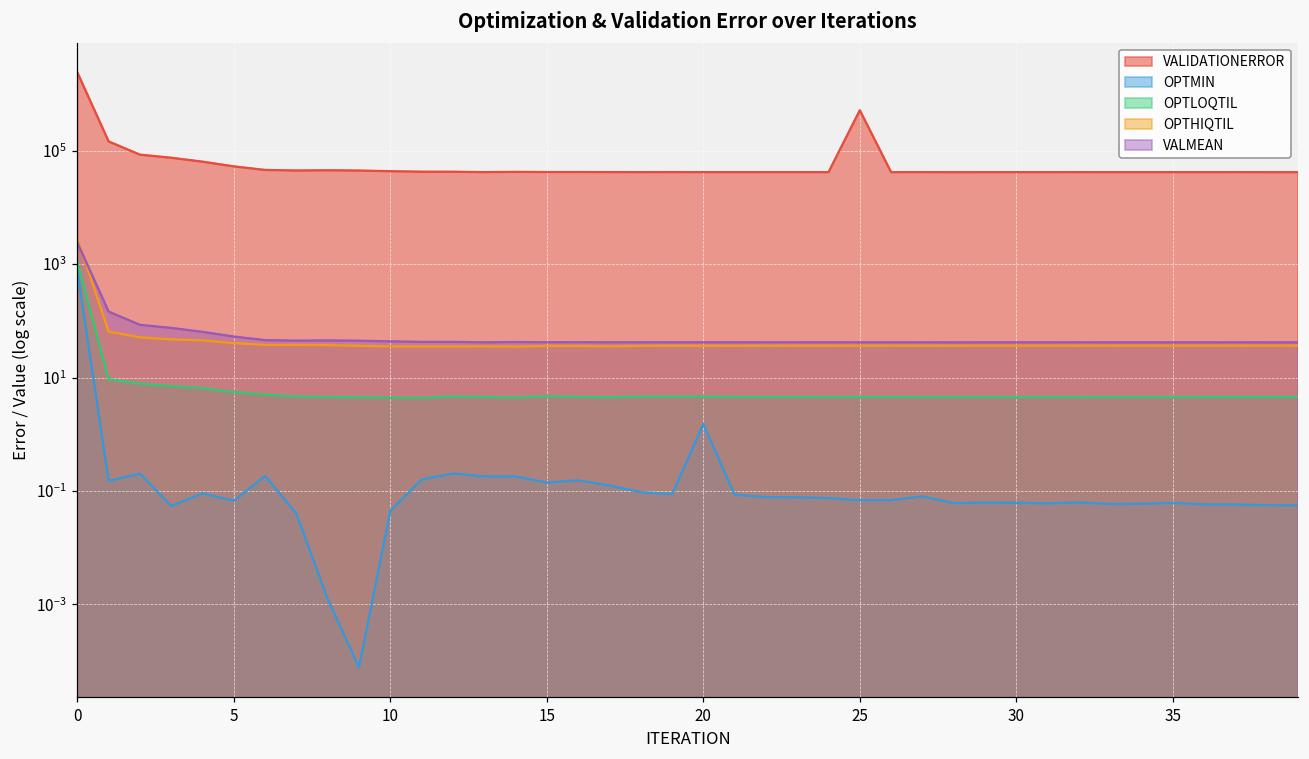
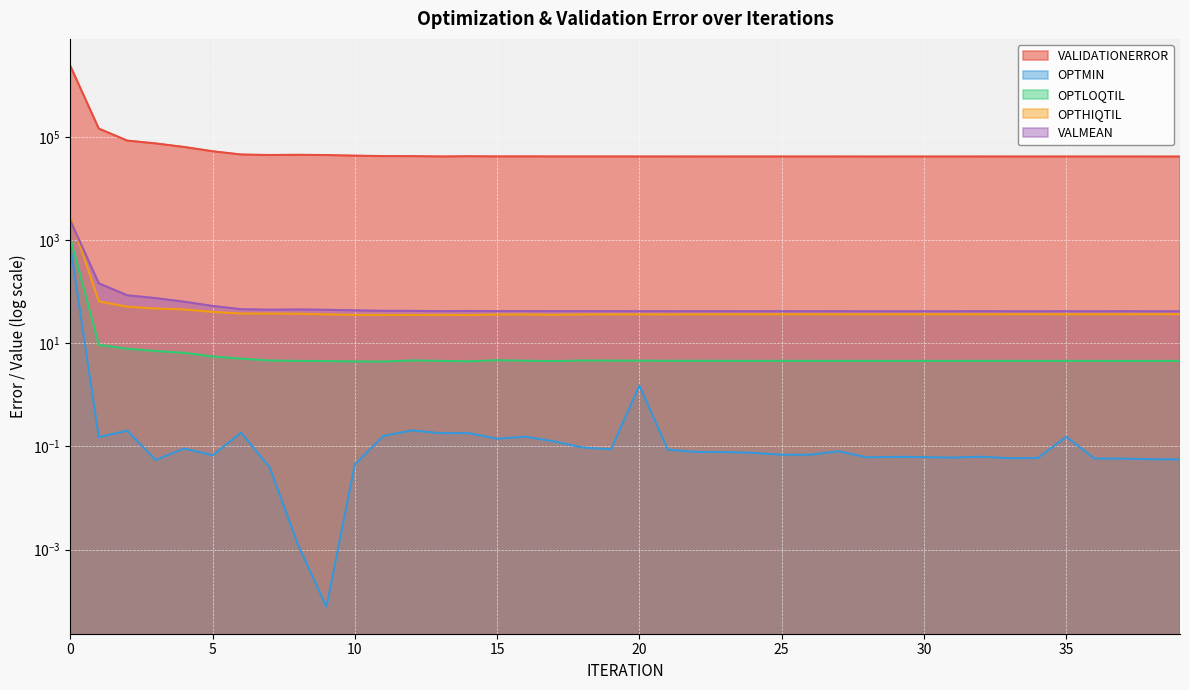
VALIDATIONERROR, 25: 500000 -> 40000
OPTMIN, 35: 0.06 -> 0.15
